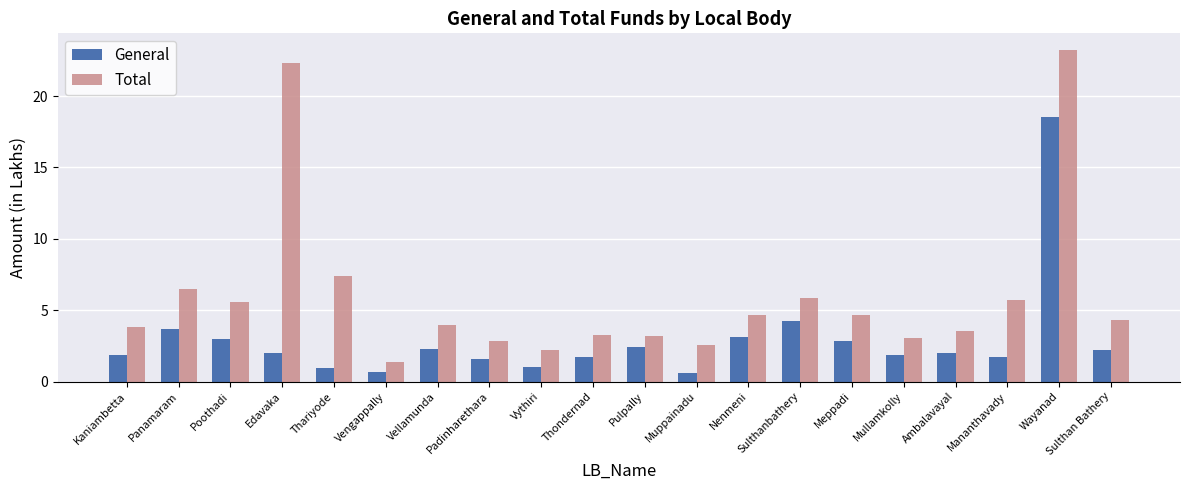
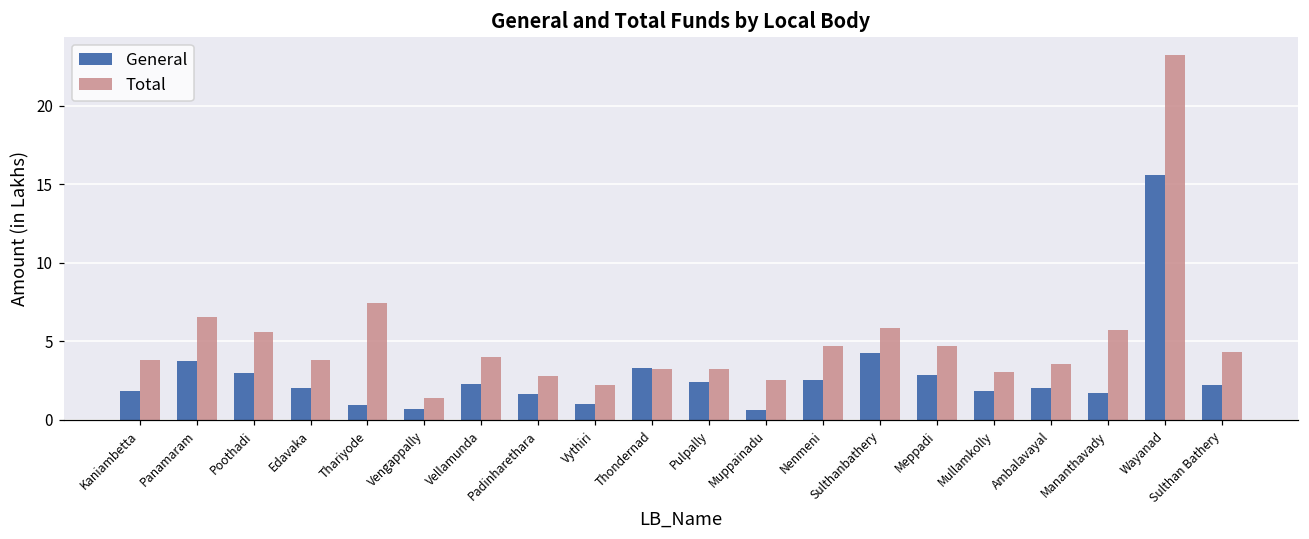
Total, Edavaka: 22.3 -> 3.8
General, Thondernad: 1.7 -> 3.3
General, Nenmeni: 3.1 -> 2.5
General, Wayanad: 18.5 -> 15.6
